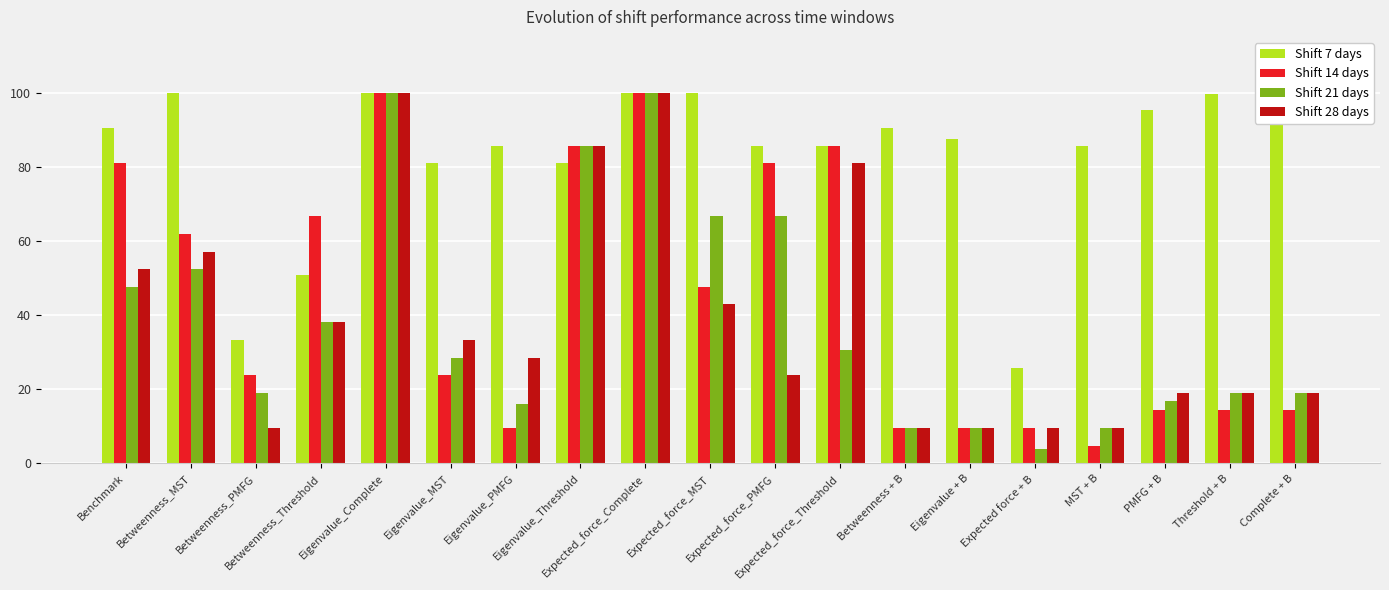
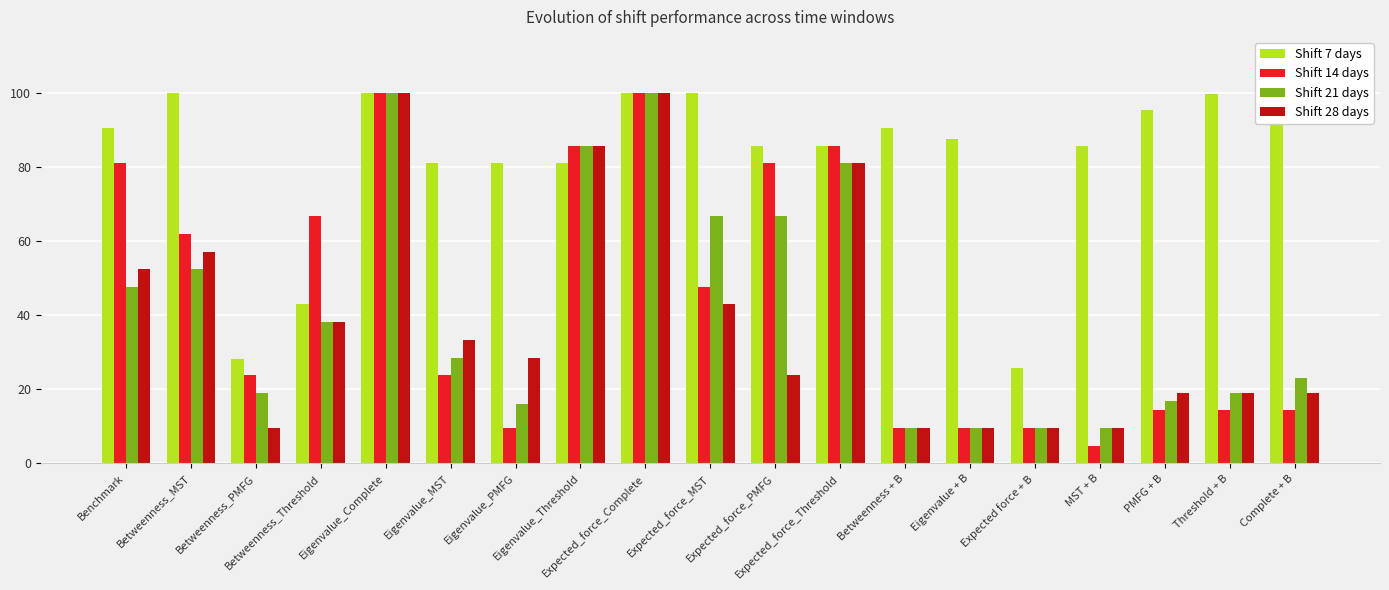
Shift 7 days, Betweenness_PMFG: 33 -> 28
Shift 7 days, Betweenness_Threshold: 51 -> 43
Shift 7 days, Eigenvalue_PMFG: 85 -> 81
Shift 21 days, Expected_force_Threshold: 30 -> 81
Shift 21 days, Expected force + B: 4 -> 10
Shift 21 days, Complete + B: 19 -> 23
